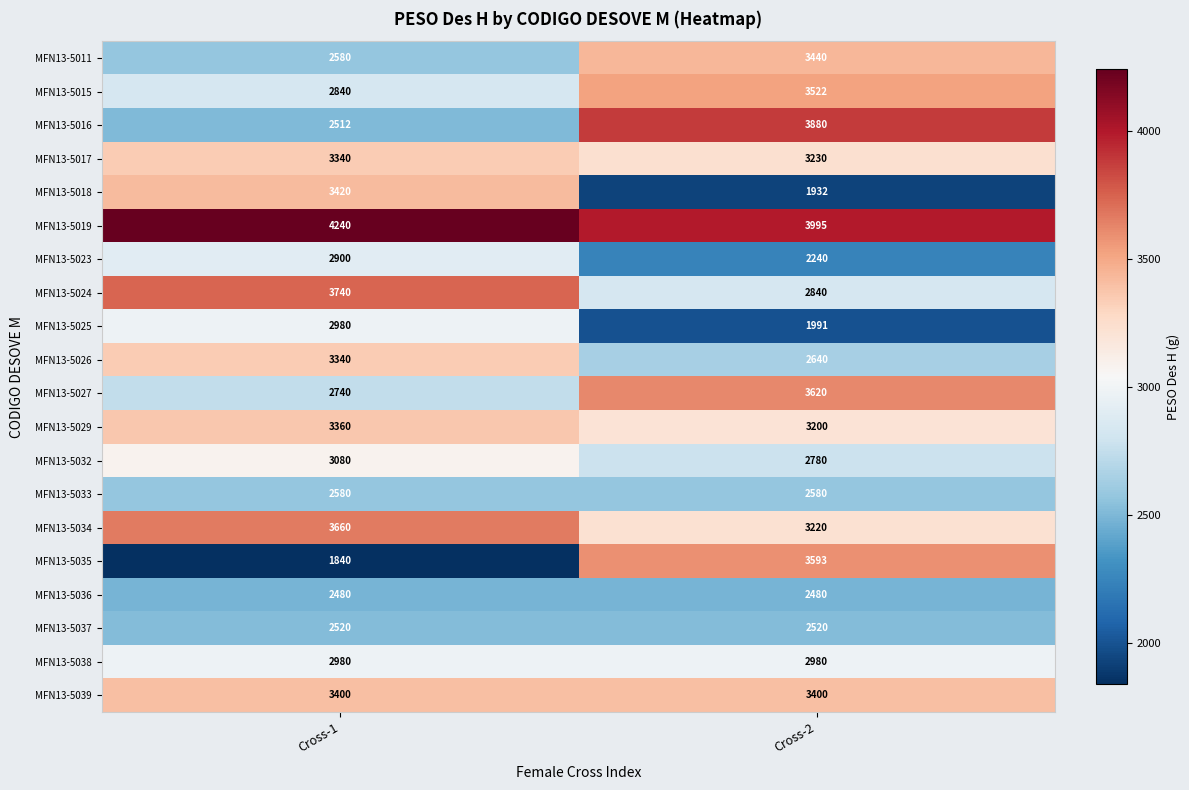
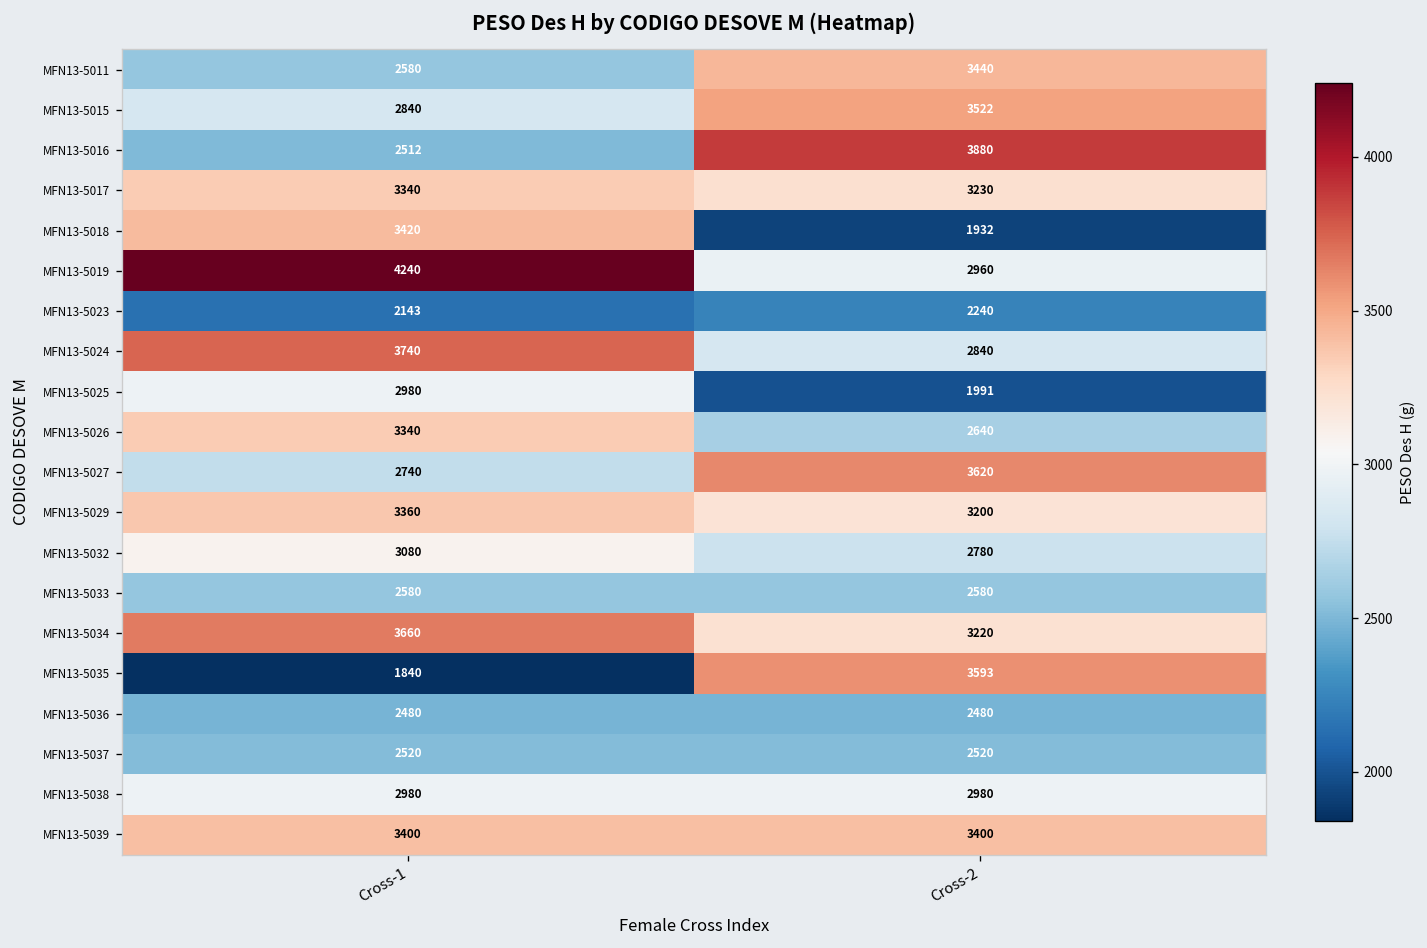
MFN13-5019, Cross-2: 3995 -> 2960
MFN13-5023, Cross-1: 2900 -> 2143
